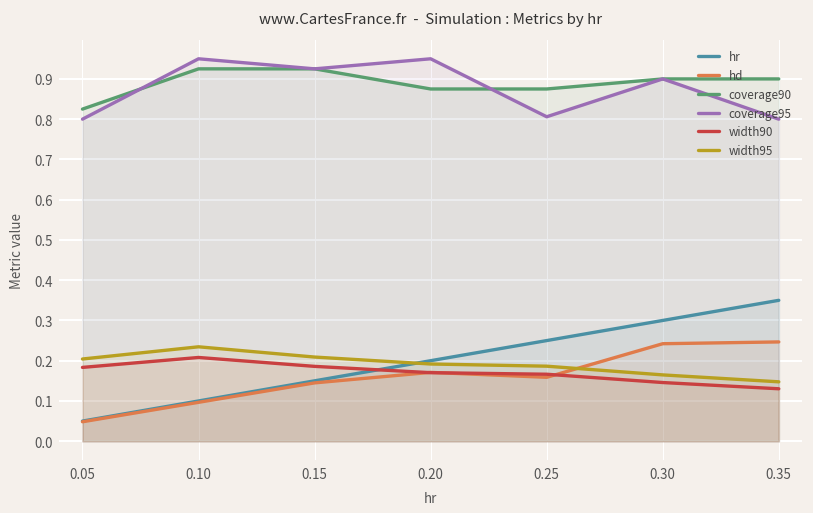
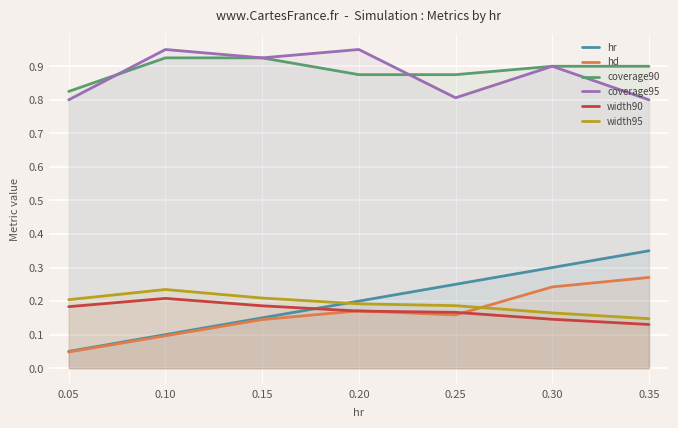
hd, 0.35: 0.25 -> 0.27
